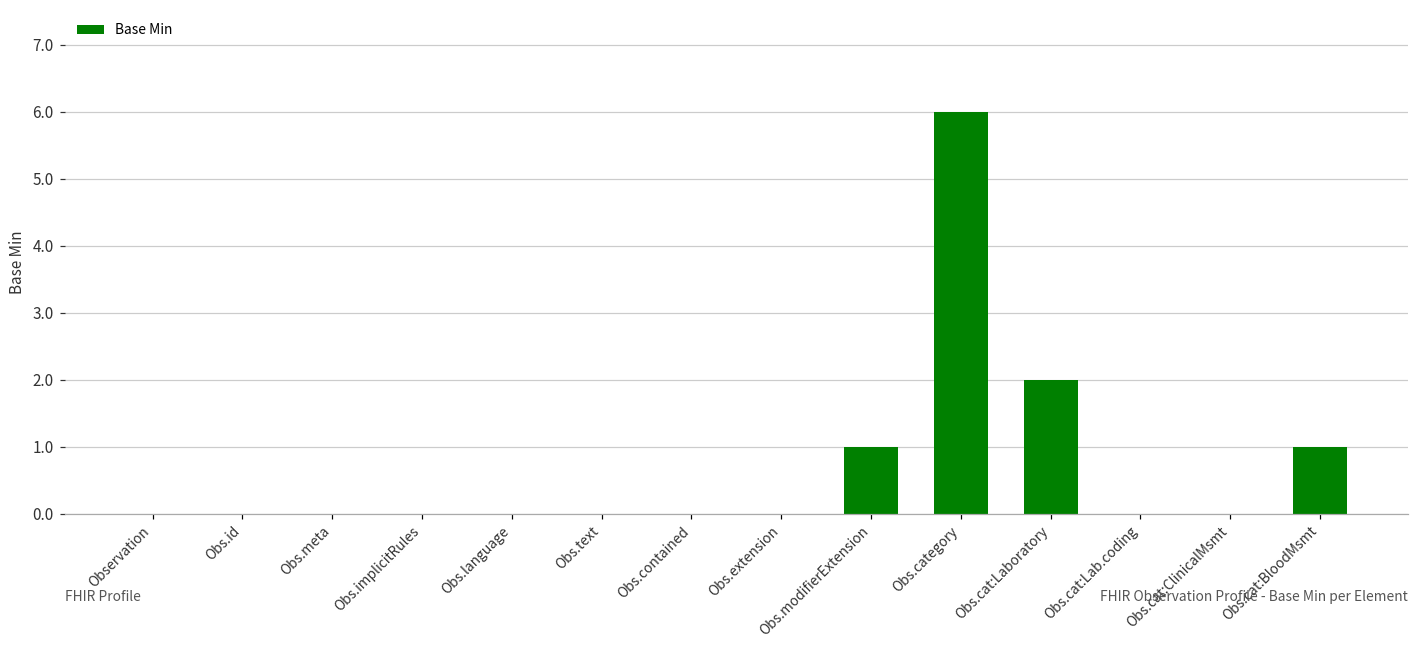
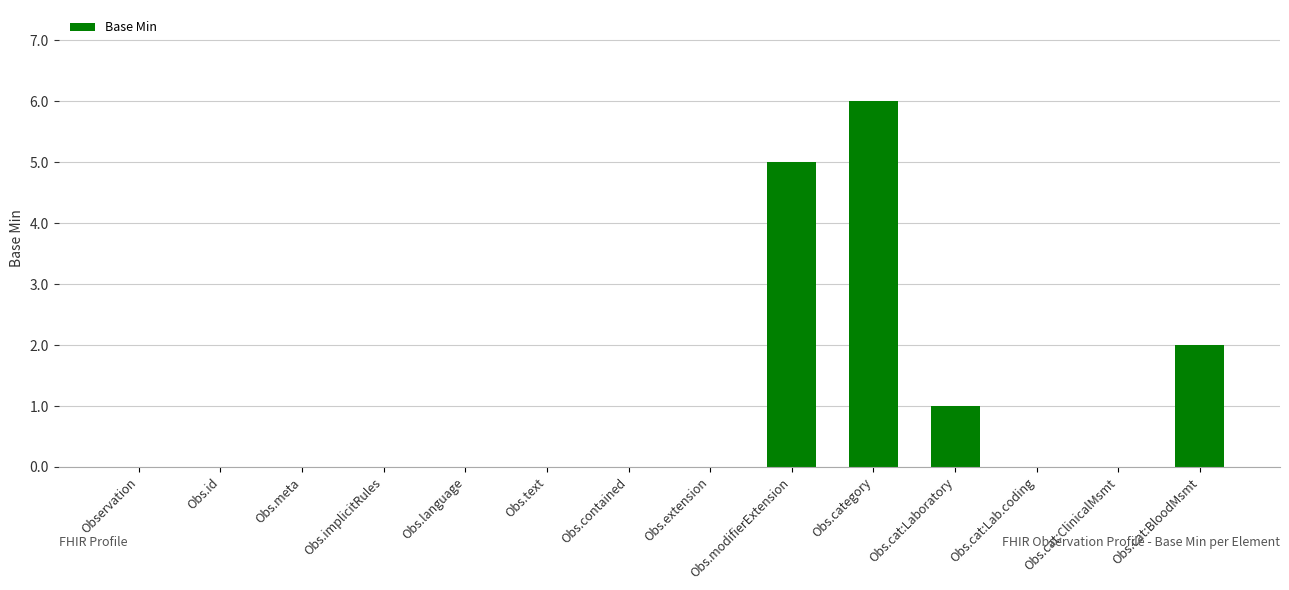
Obs.modifierExtension: 1 -> 5
Obs.cat:Laboratory: 2 -> 1
Obs.cat:BloodMsmt: 1 -> 2
